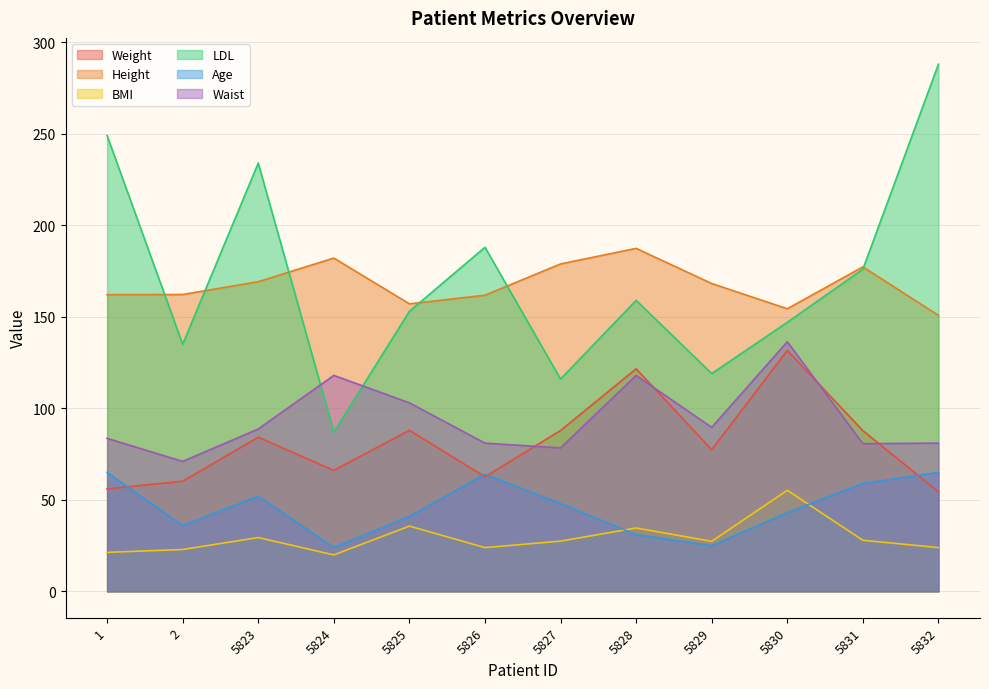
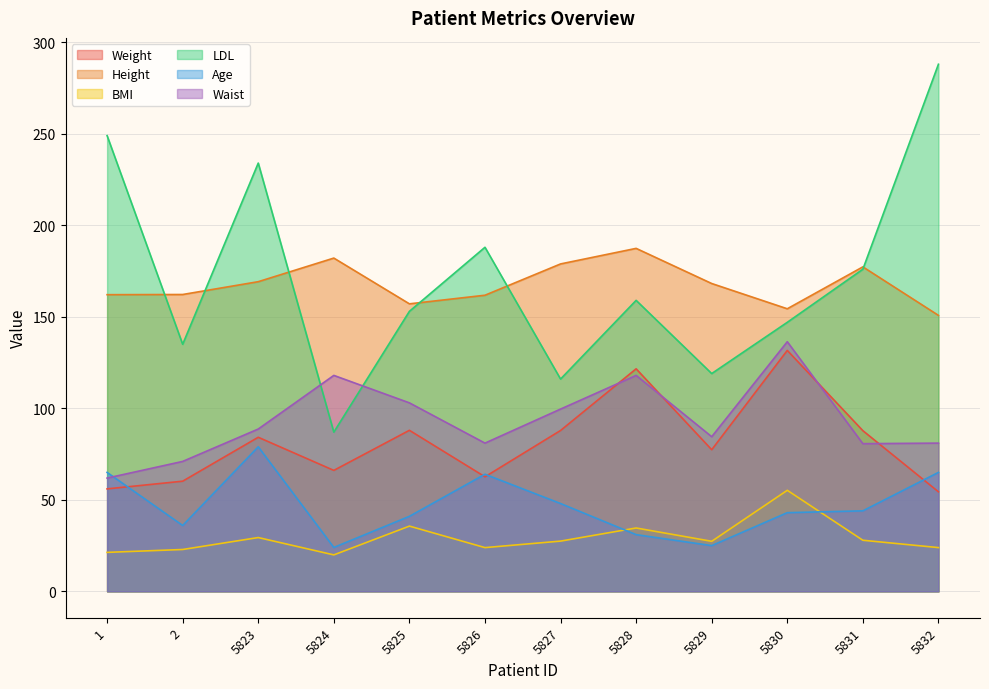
Waist, 1: 84 -> 62
Age, 5823: 52 -> 79
Waist, 5827: 78 -> 100
Waist, 5829: 90 -> 85
Age, 5831: 59 -> 44
